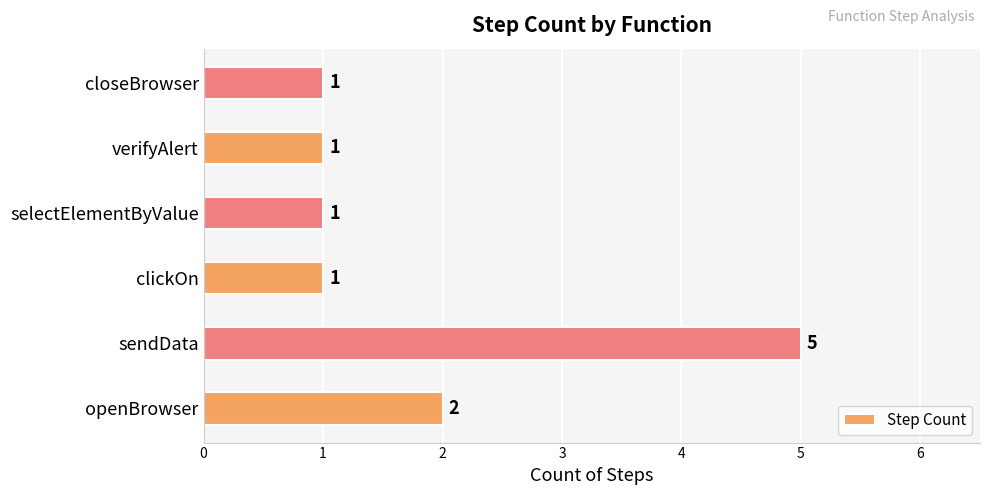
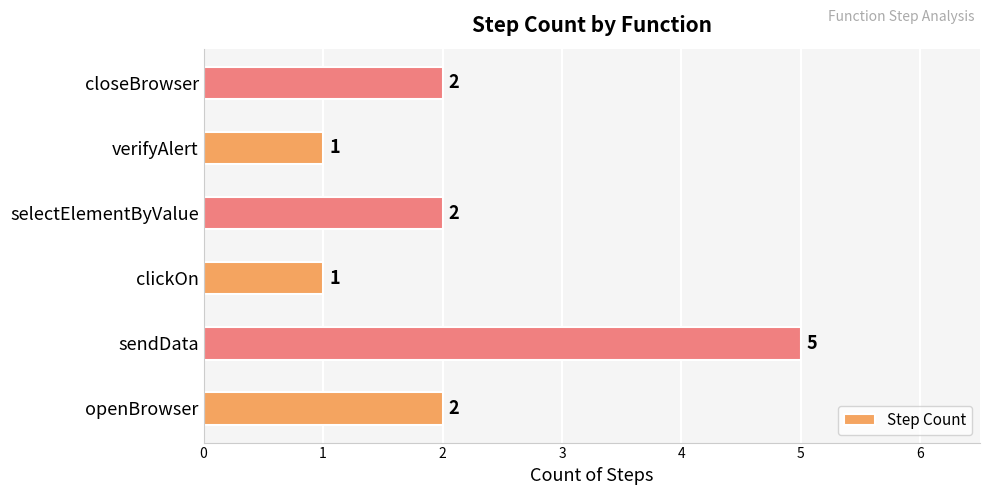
closeBrowser: 1 -> 2
selectElementByValue: 1 -> 2
